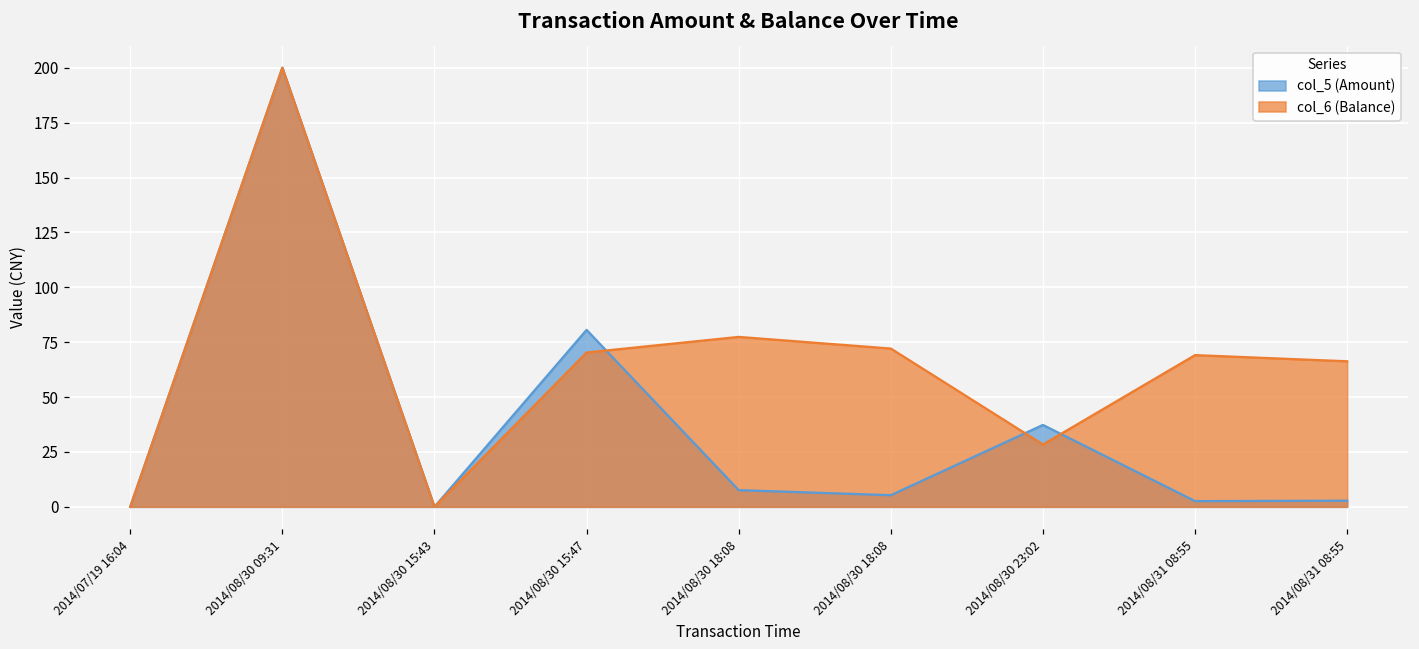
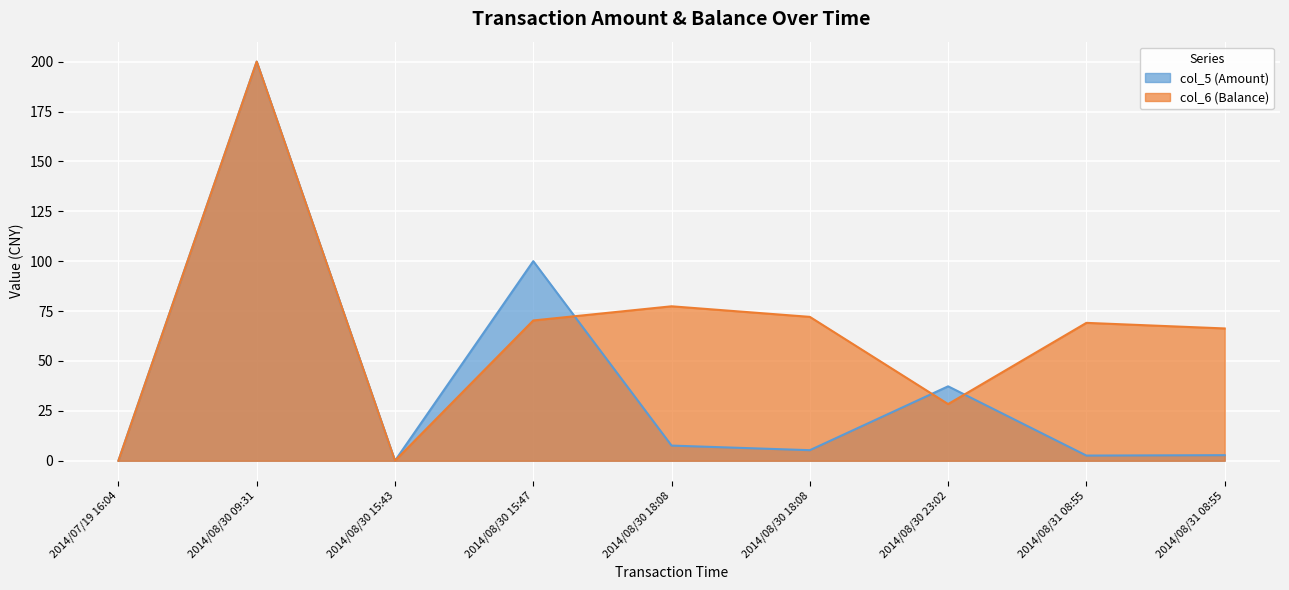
col_5 (Amount), 2014/08/30 15:47: 81 -> 100
